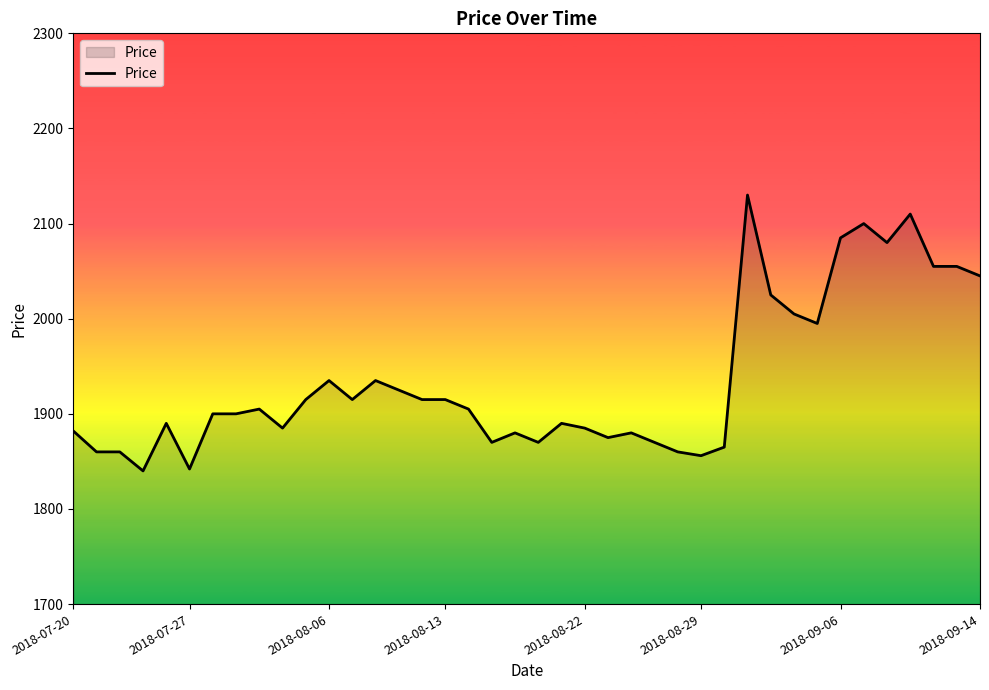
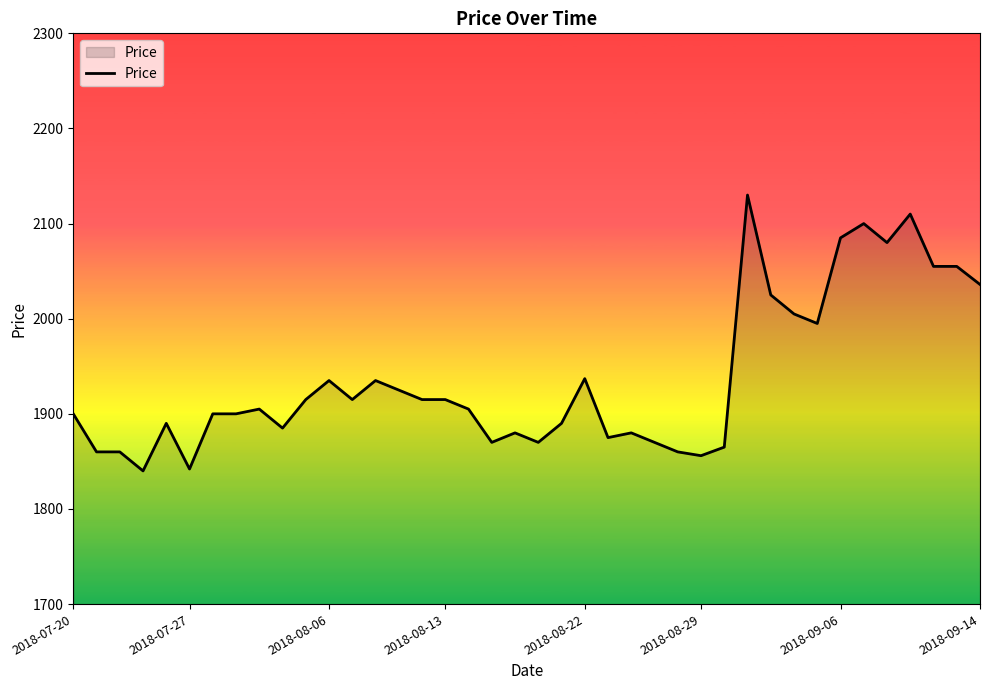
2018-07-20: 1880 -> 1900
2018-08-22: 1890 -> 1940
2018-09-14: 2050 -> 2040
